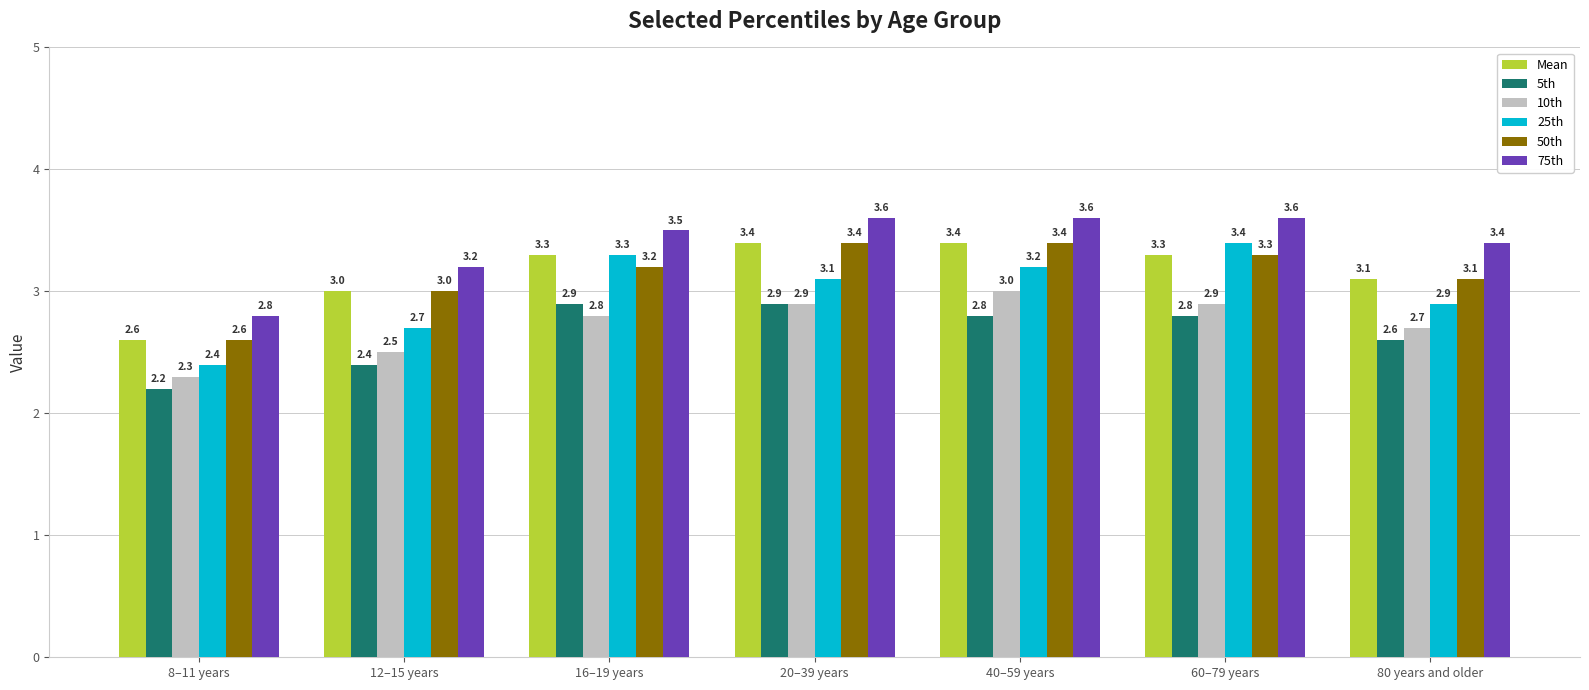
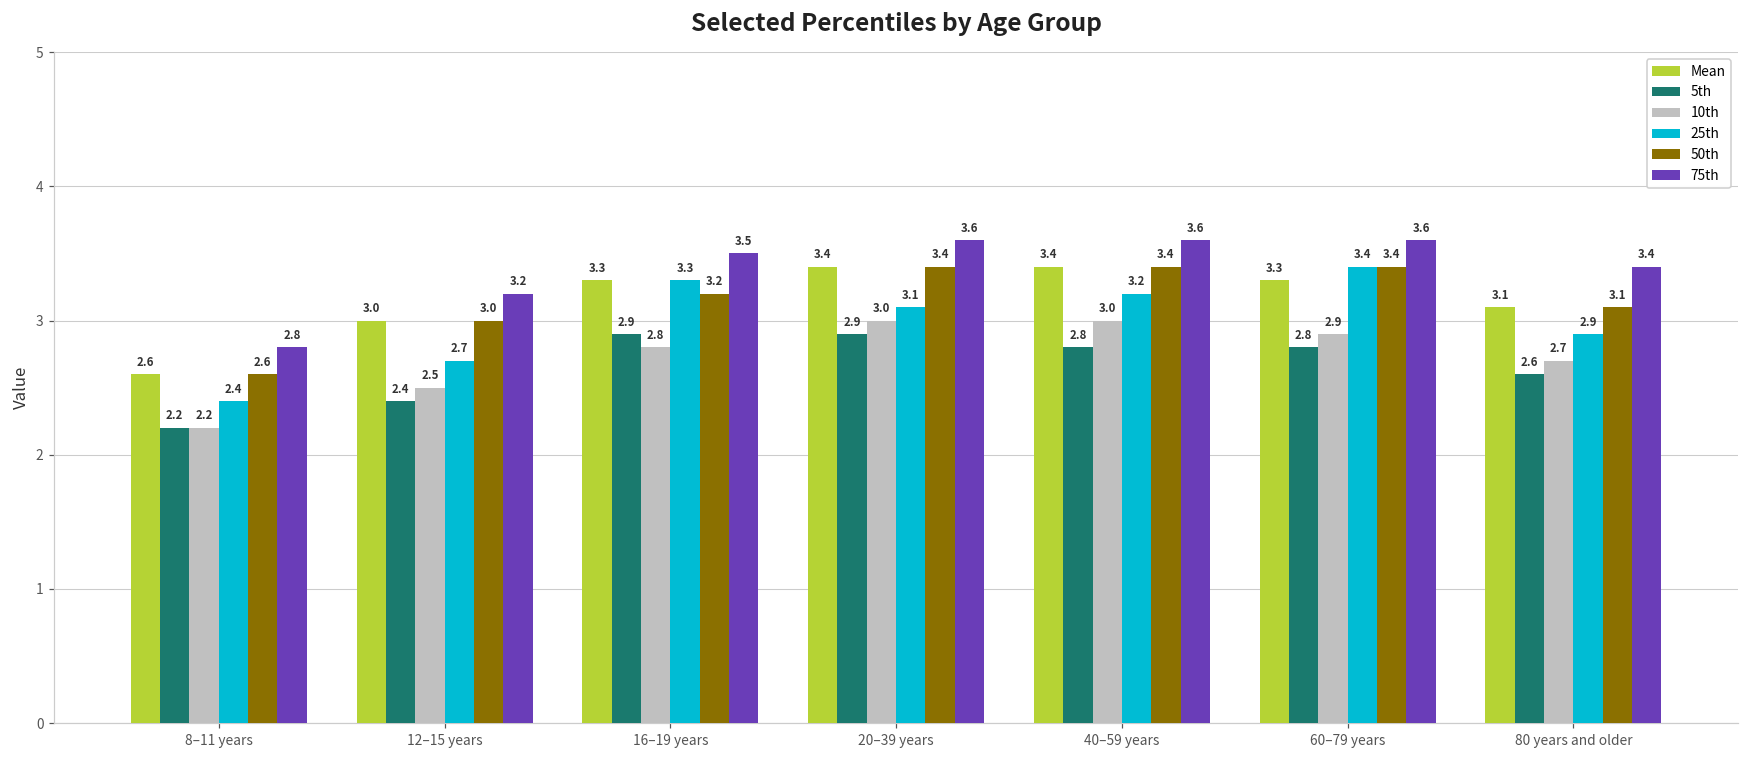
10th, 8–11 years: 2.3 -> 2.2
10th, 20–39 years: 2.9 -> 3.0
50th, 60–79 years: 3.3 -> 3.4
